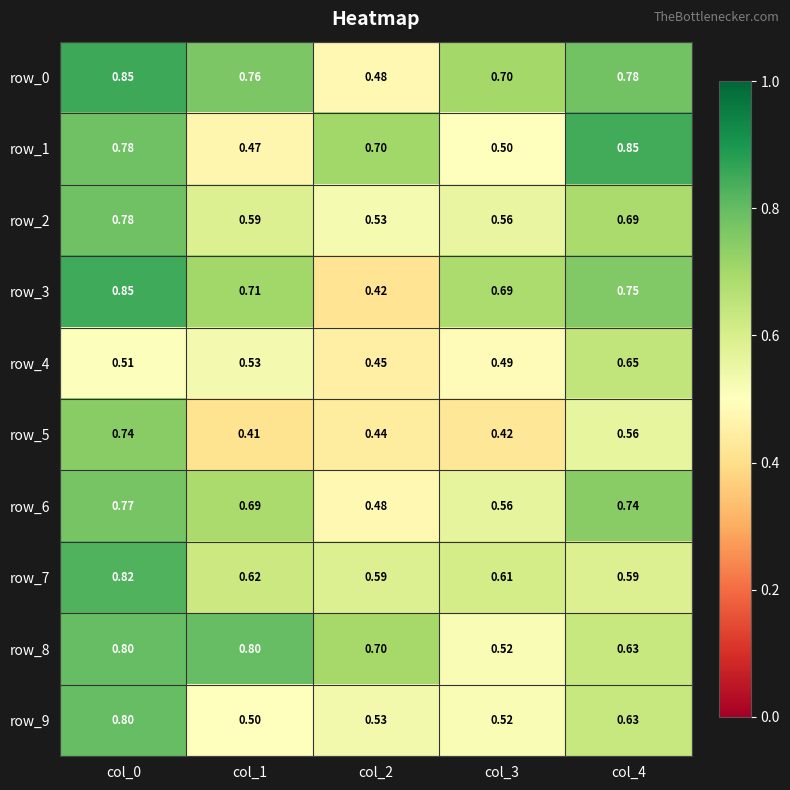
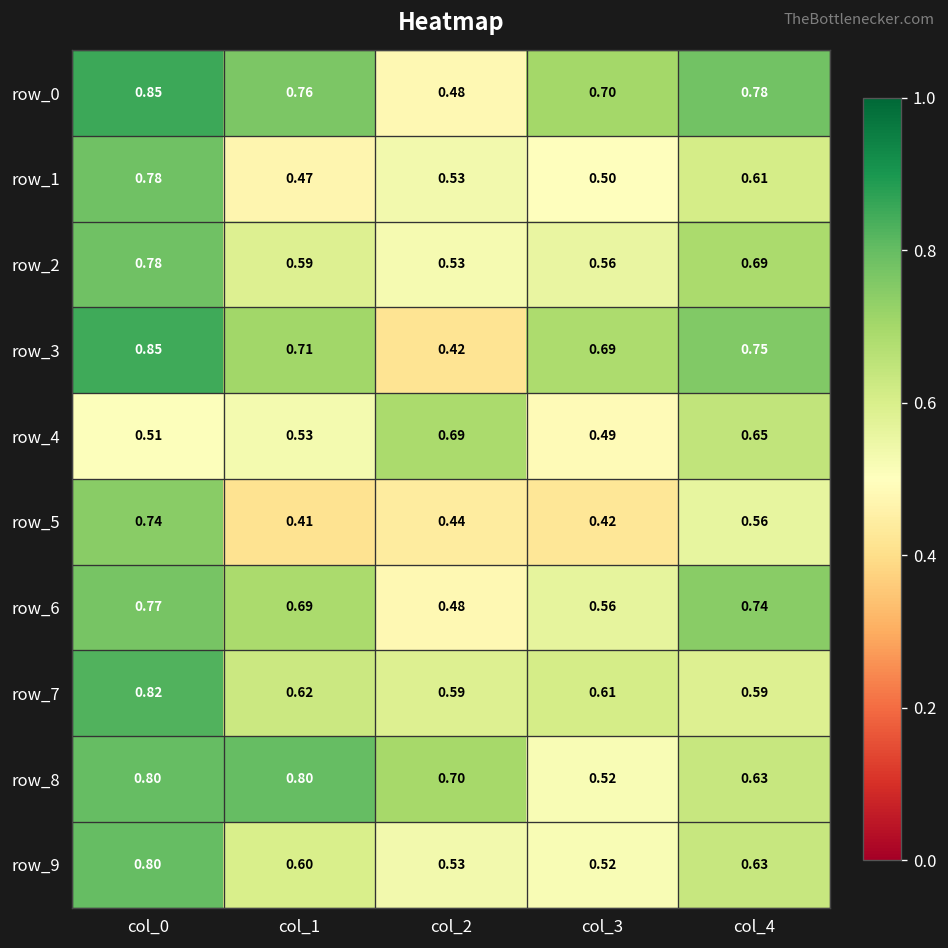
row_1, col_2: 0.70 -> 0.53
row_1, col_4: 0.85 -> 0.61
row_4, col_2: 0.45 -> 0.69
row_9, col_1: 0.50 -> 0.60
